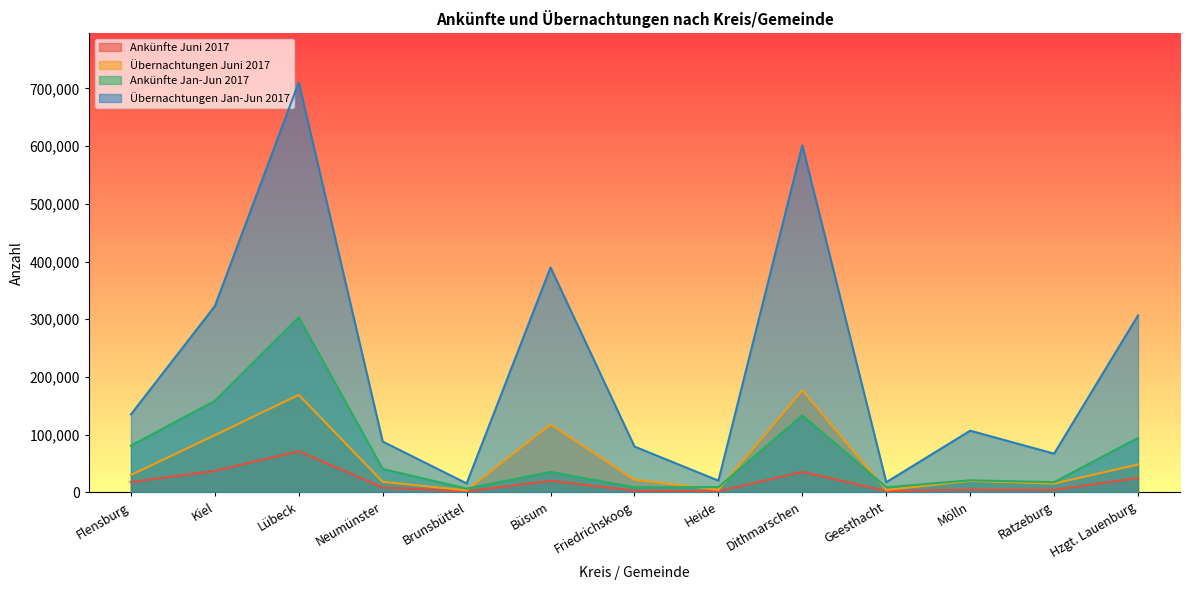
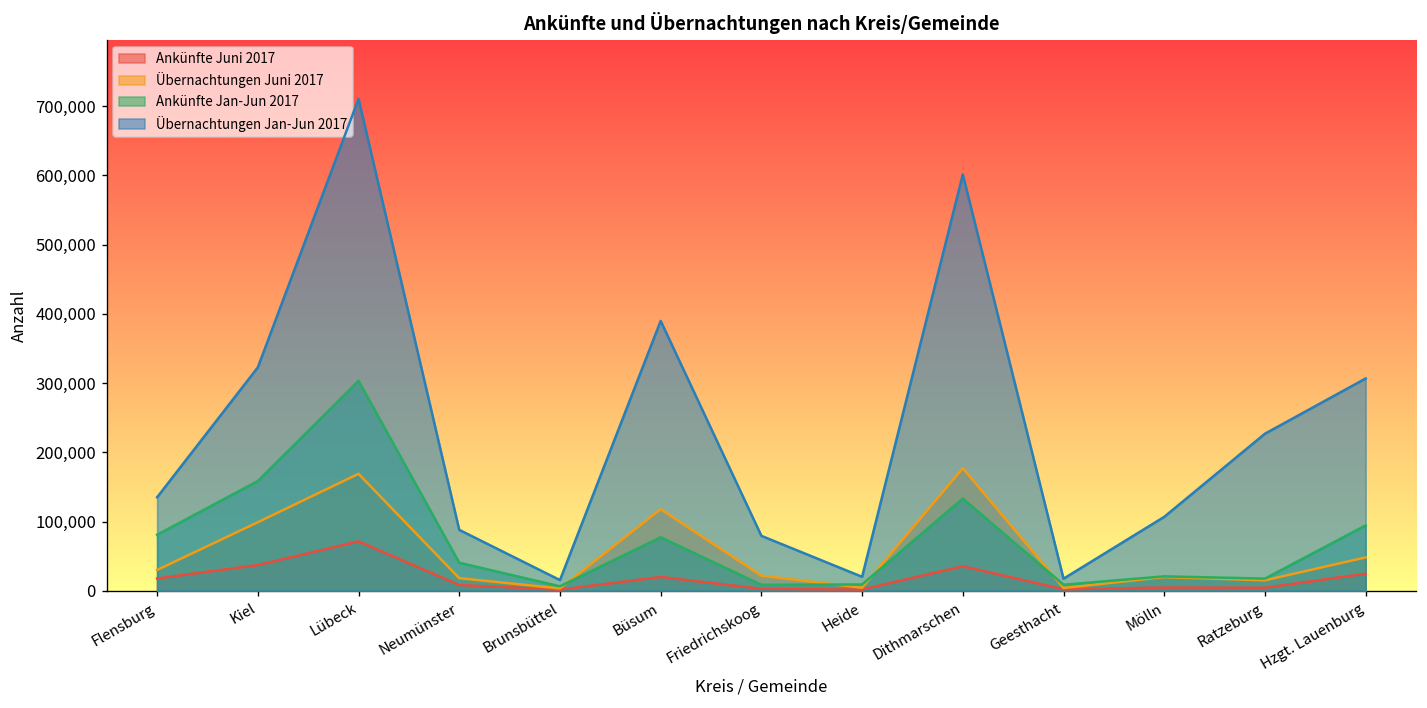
Ankünfte Jan-Jun 2017, Büsum: 40,000 -> 80,000
Übernachtungen Jan-Jun 2017, Ratzeburg: 70,000 -> 230,000
